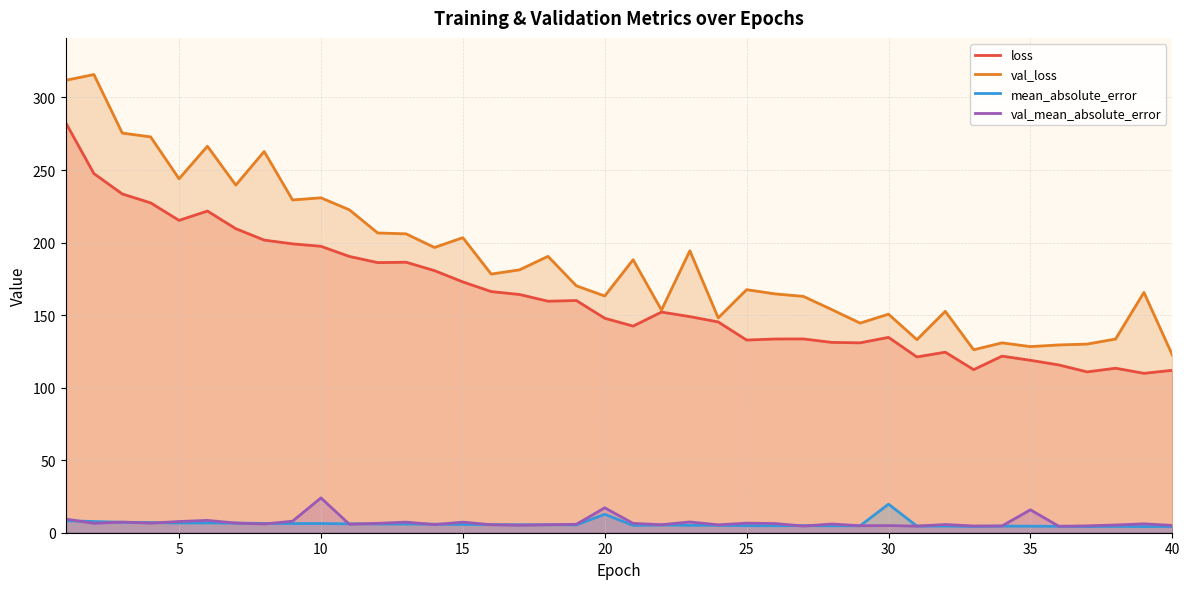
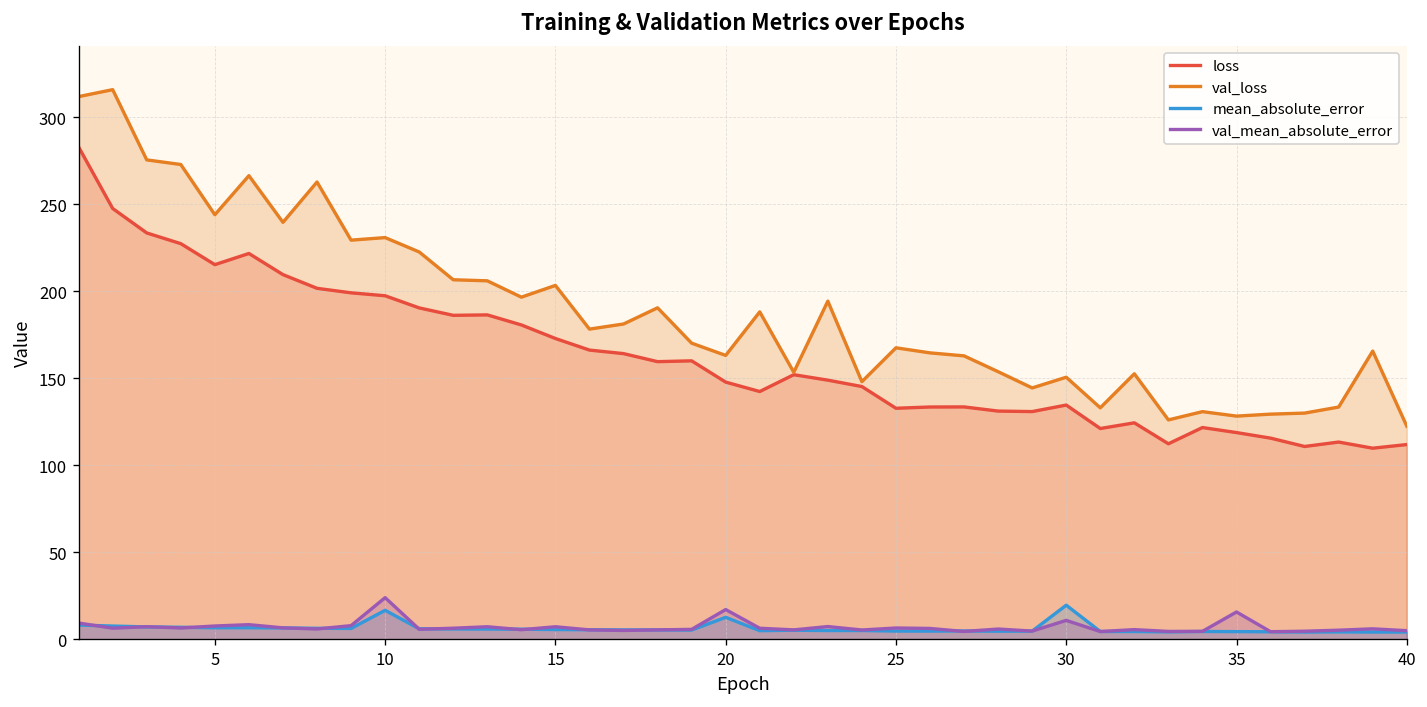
mean_absolute_error, 10: 6 -> 17
val_mean_absolute_error, 30: 5 -> 11
